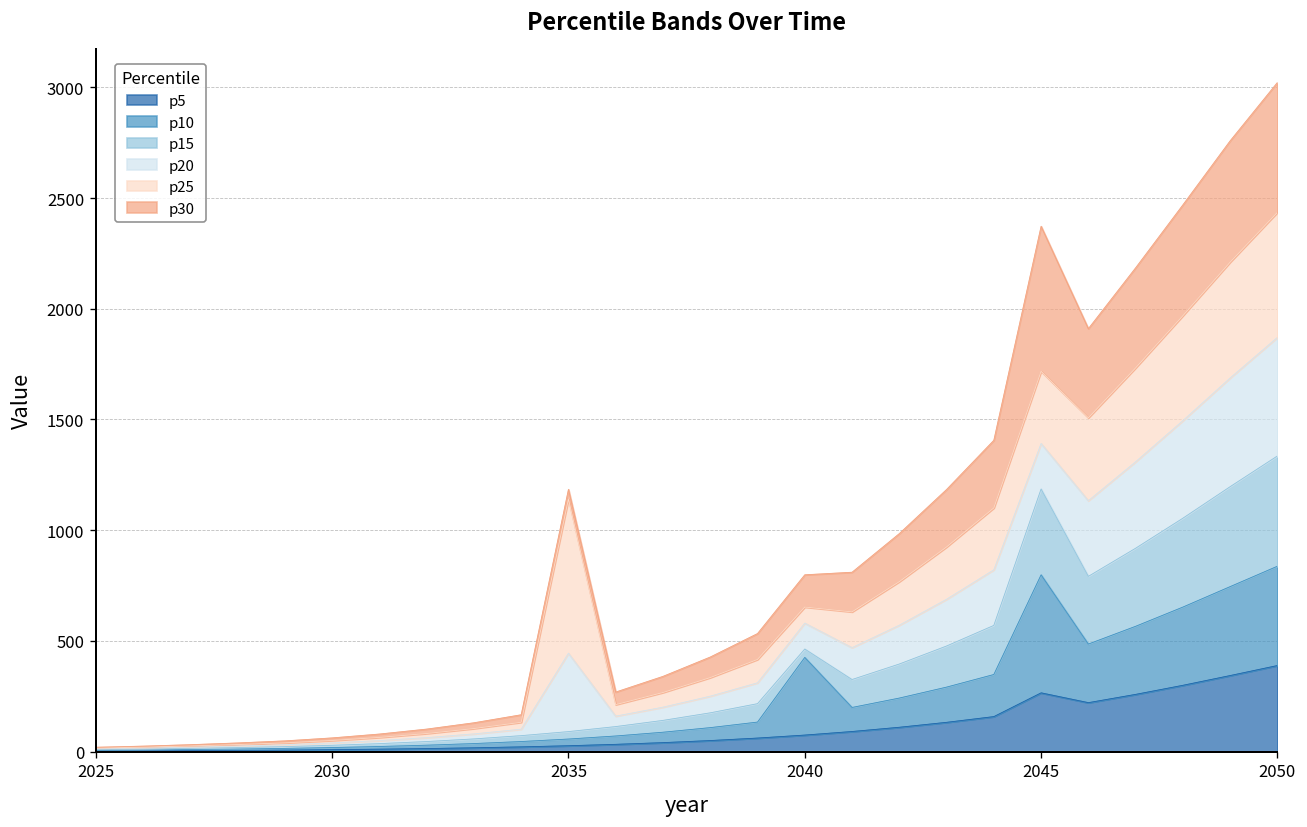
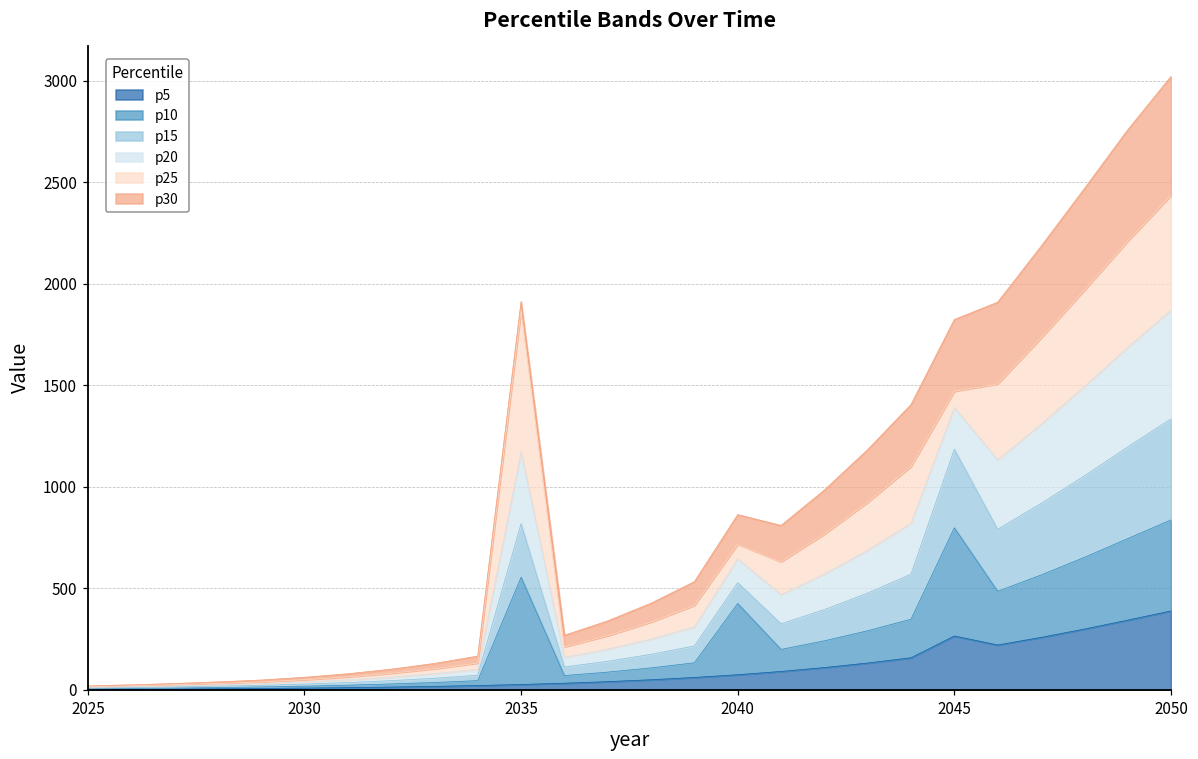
p10, 2035: 30 -> 530
p15, 2035: 30 -> 260
p15, 2040: 40 -> 100
p25, 2045: 330 -> 80
p30, 2045: 660 -> 350
